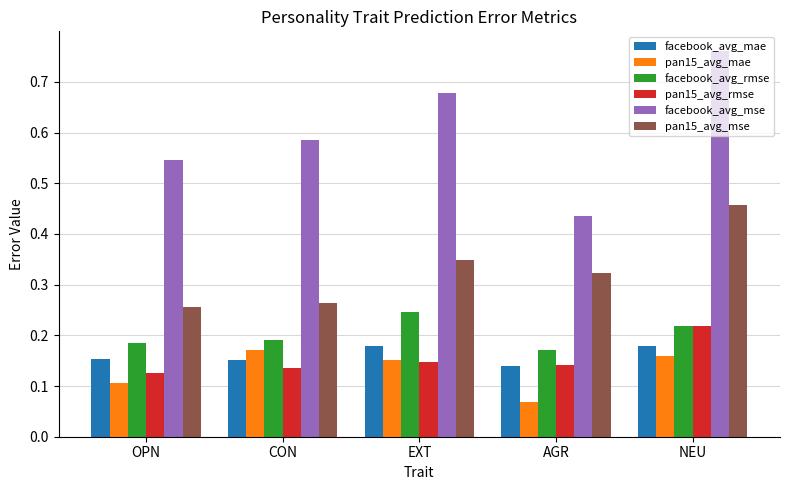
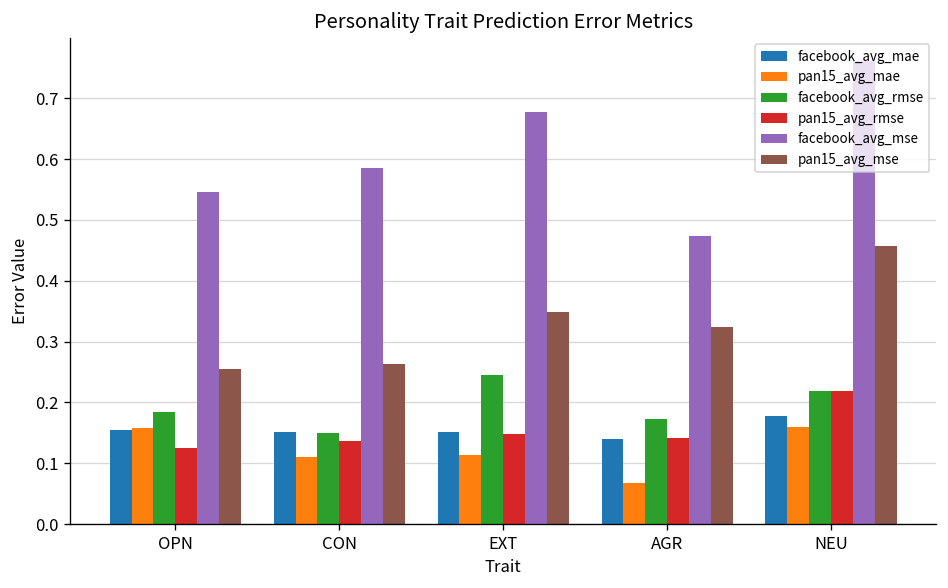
pan15_avg_mae, OPN: 0.11 -> 0.16
pan15_avg_mae, CON: 0.17 -> 0.11
facebook_avg_rmse, CON: 0.19 -> 0.15
facebook_avg_mae, EXT: 0.18 -> 0.15
pan15_avg_mae, EXT: 0.15 -> 0.11
facebook_avg_mse, AGR: 0.43 -> 0.47
